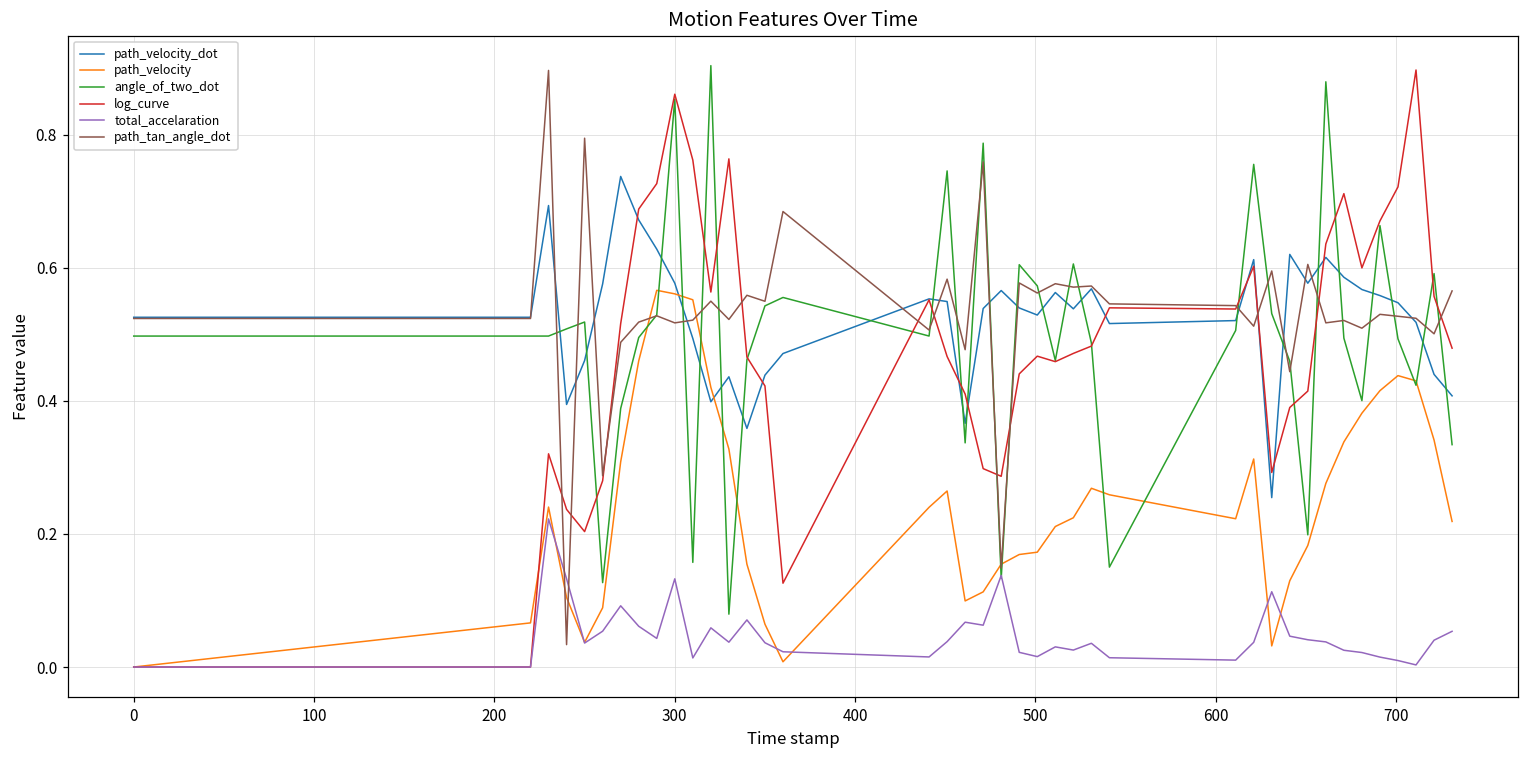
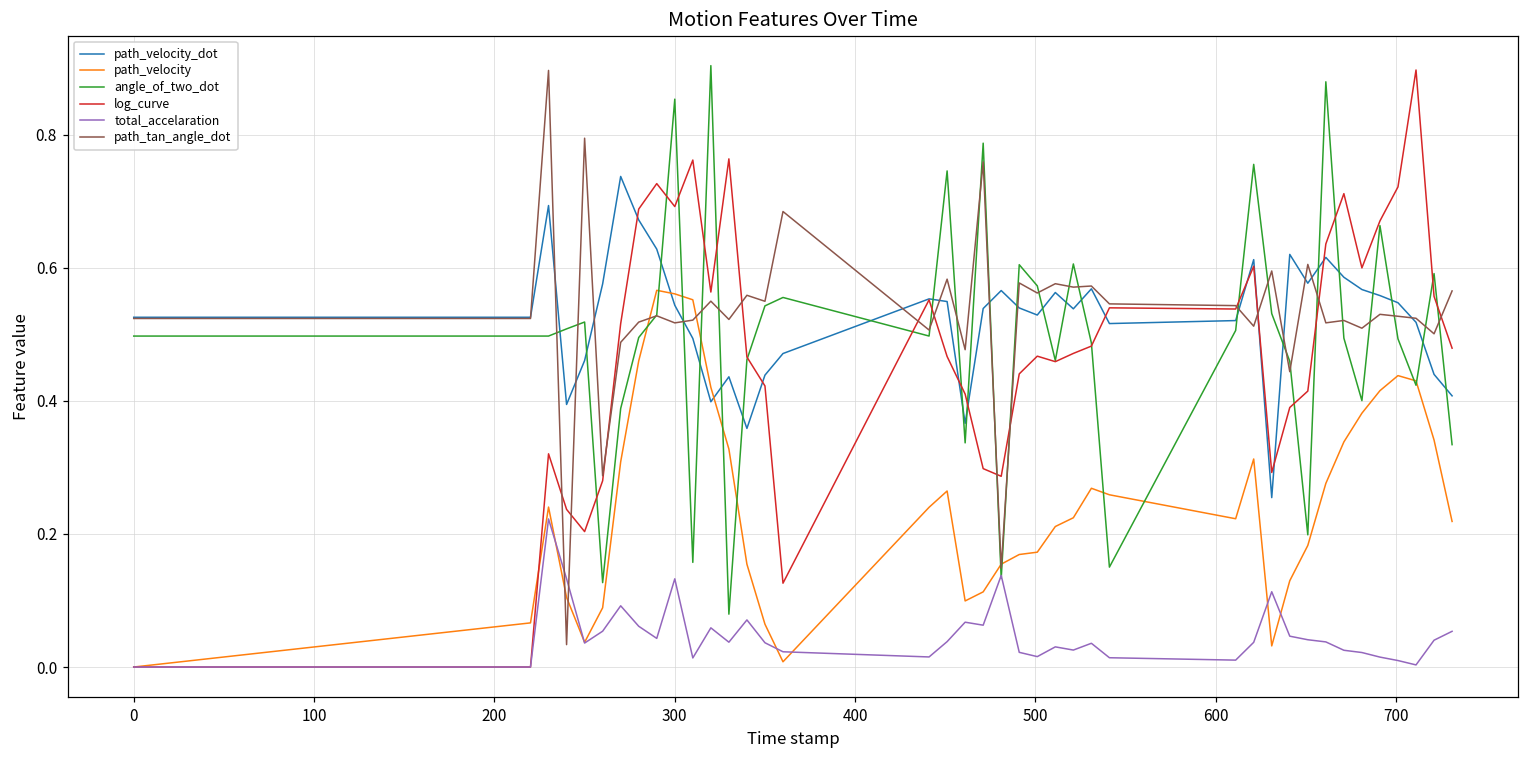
path_velocity_dot, 300: 0.58 -> 0.54
log_curve, 300: 0.86 -> 0.69
